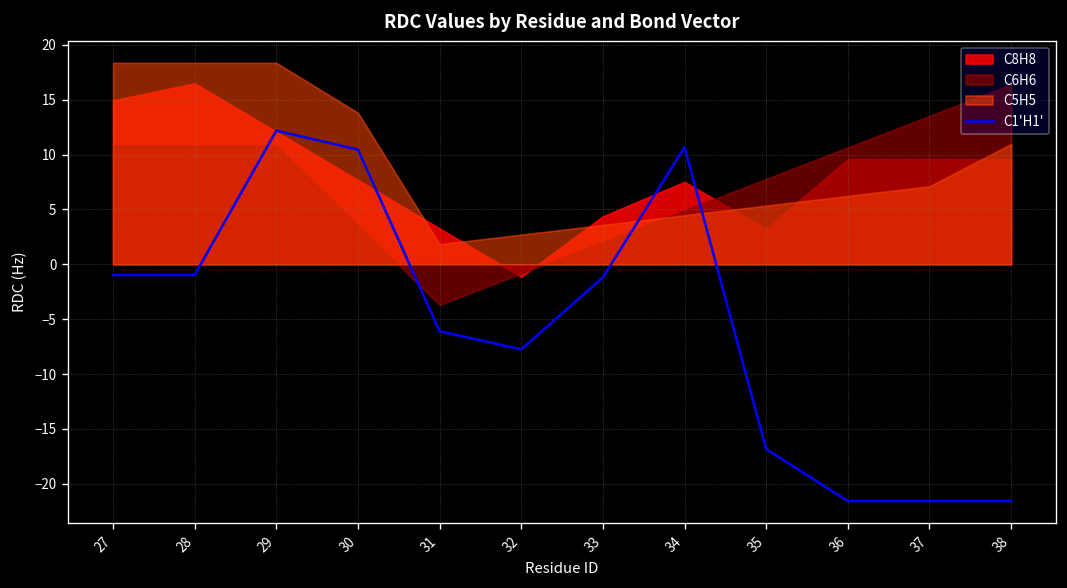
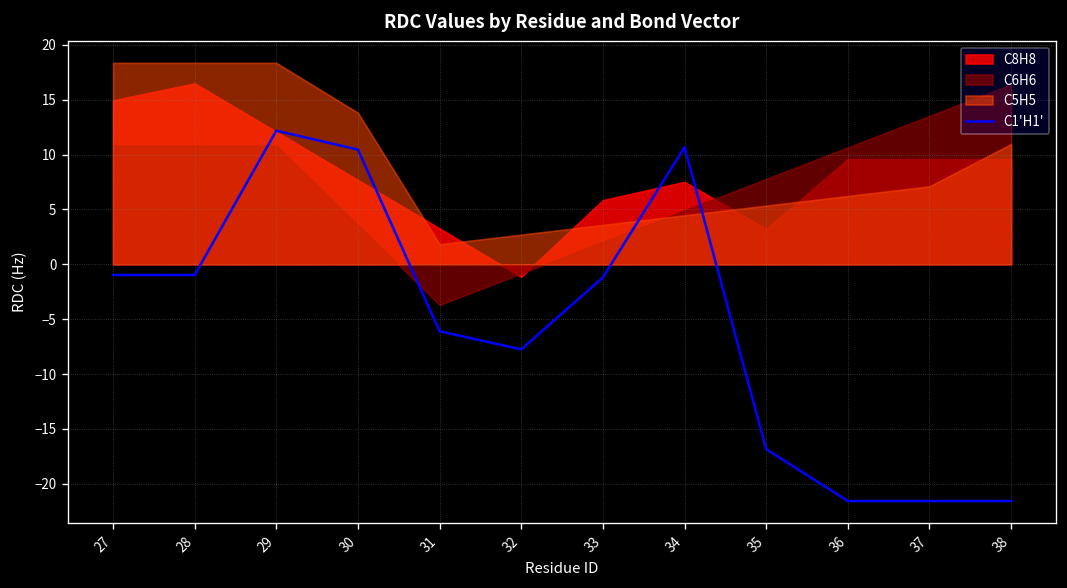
C8H8, 33: 4 -> 6
